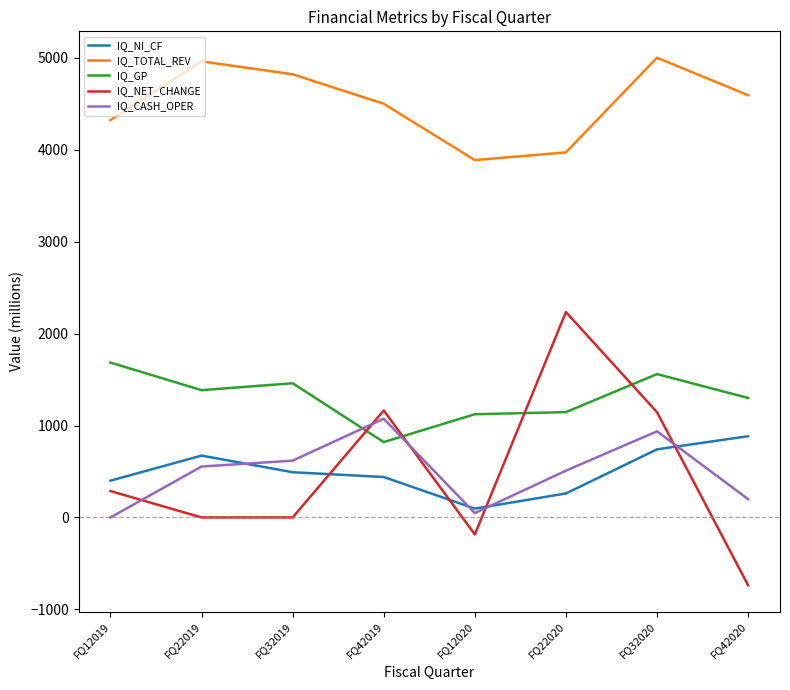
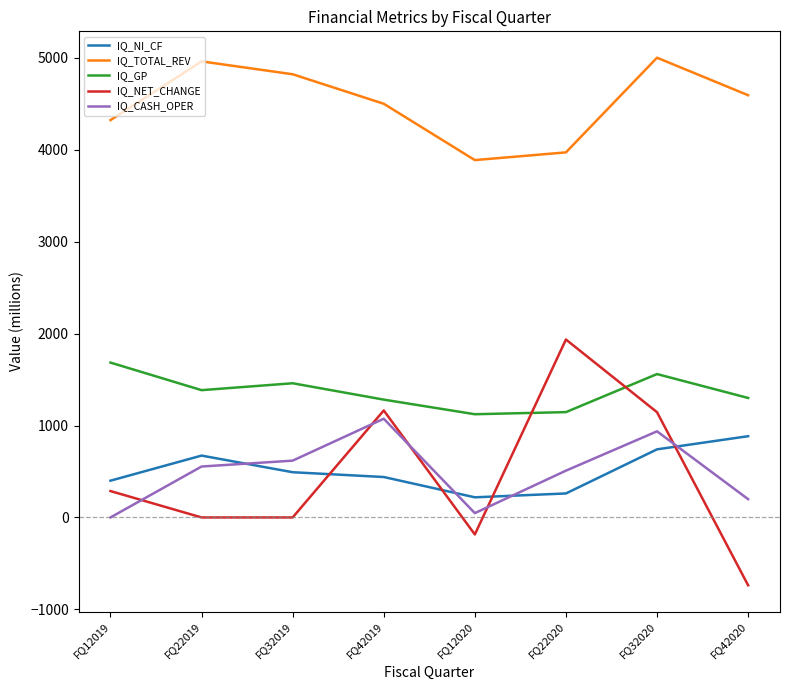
IQ_GP, FQ42019: 800 -> 1300
IQ_NI_CF, FQ12020: 100 -> 200
IQ_NET_CHANGE, FQ22020: 2200 -> 1900
